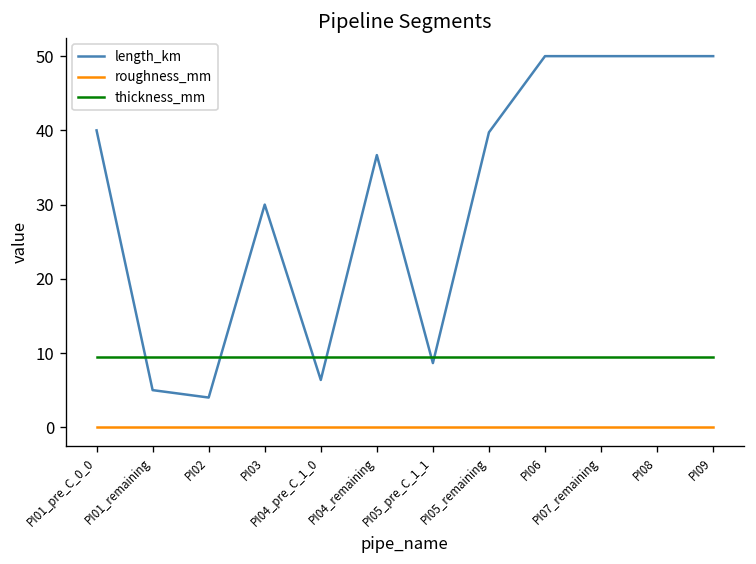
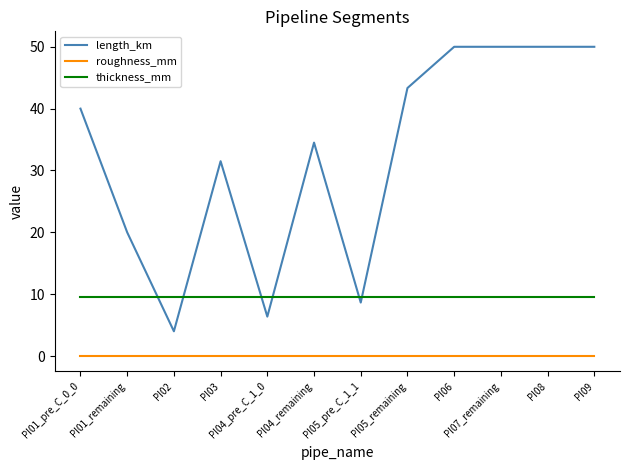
length_km, PI01_remaining: 5 -> 20
length_km, PI03: 30 -> 32
length_km, PI04_remaining: 37 -> 35
length_km, PI05_remaining: 40 -> 43
